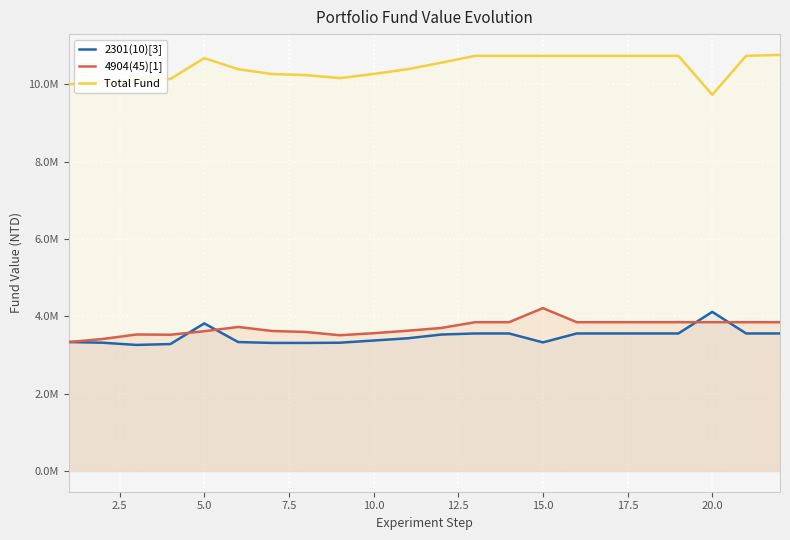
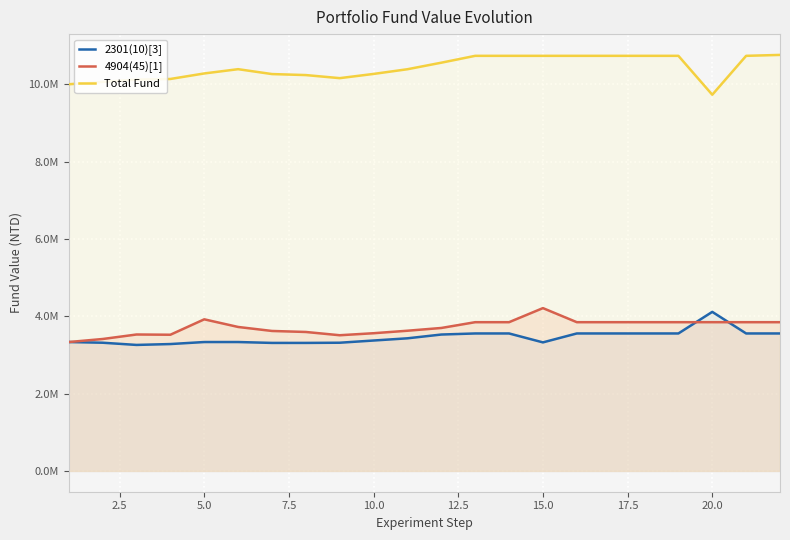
2301(10)[3], 5.0: 3800000 -> 3300000
4904(45)[1], 5.0: 3600000 -> 3900000
Total Fund, 5.0: 10700000 -> 10300000
